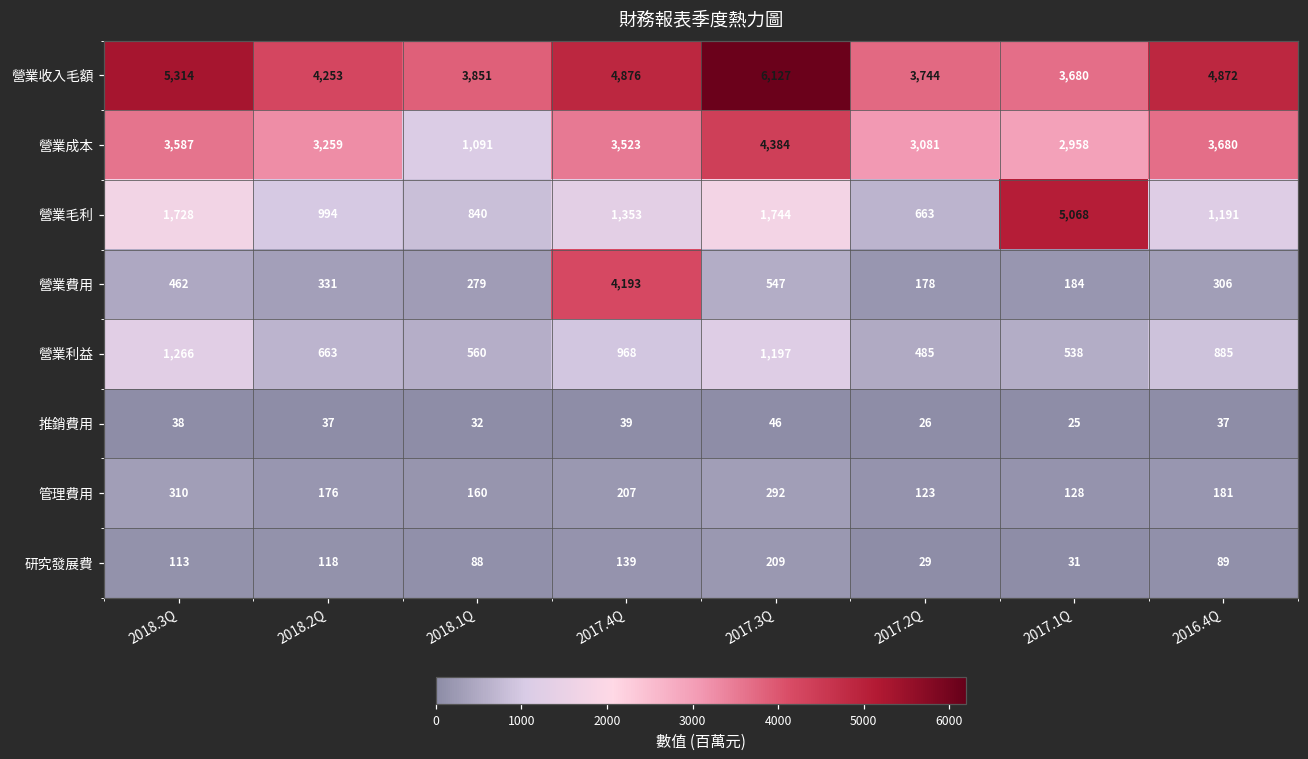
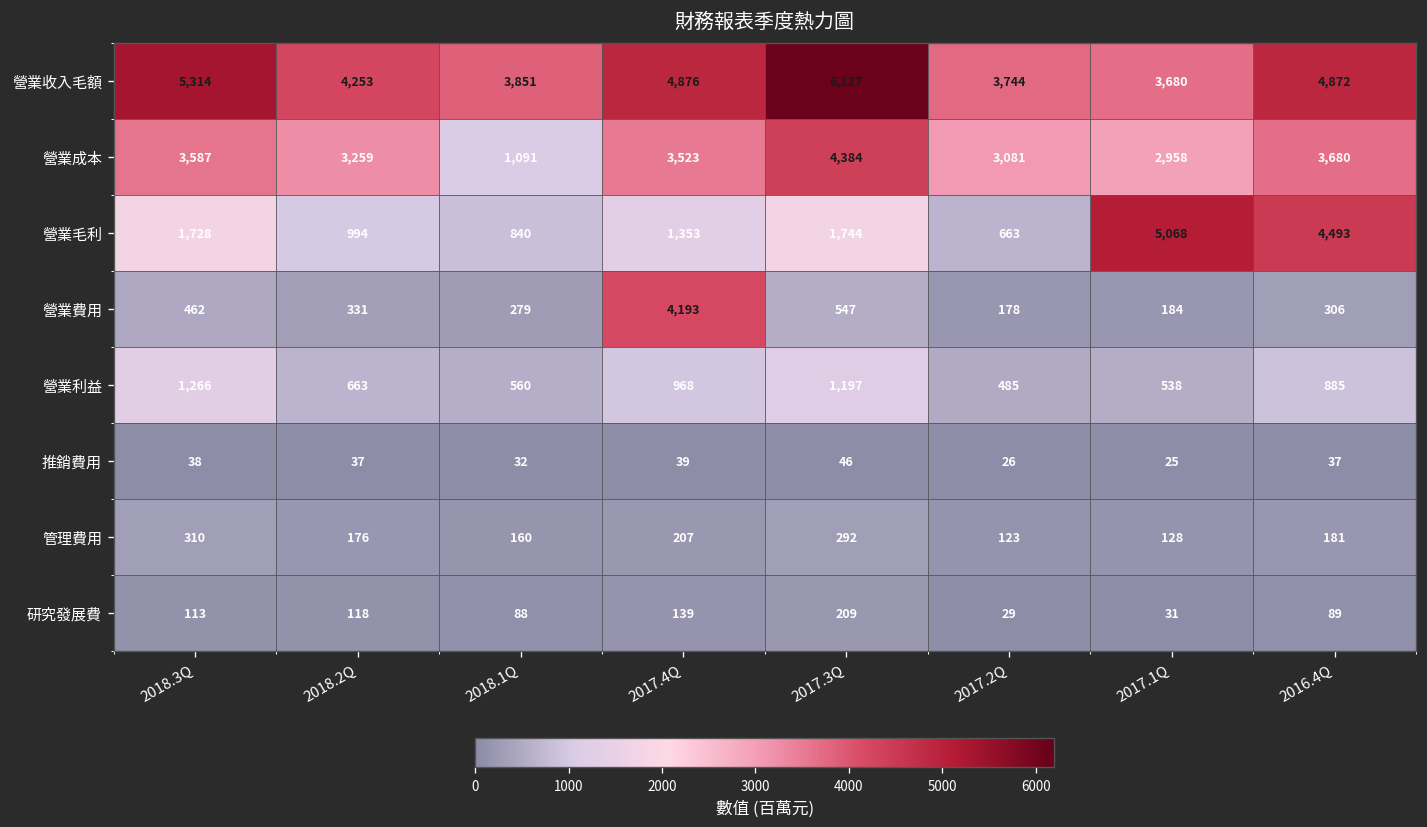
營業毛利, 2016.4Q: 1,191 -> 4,493
